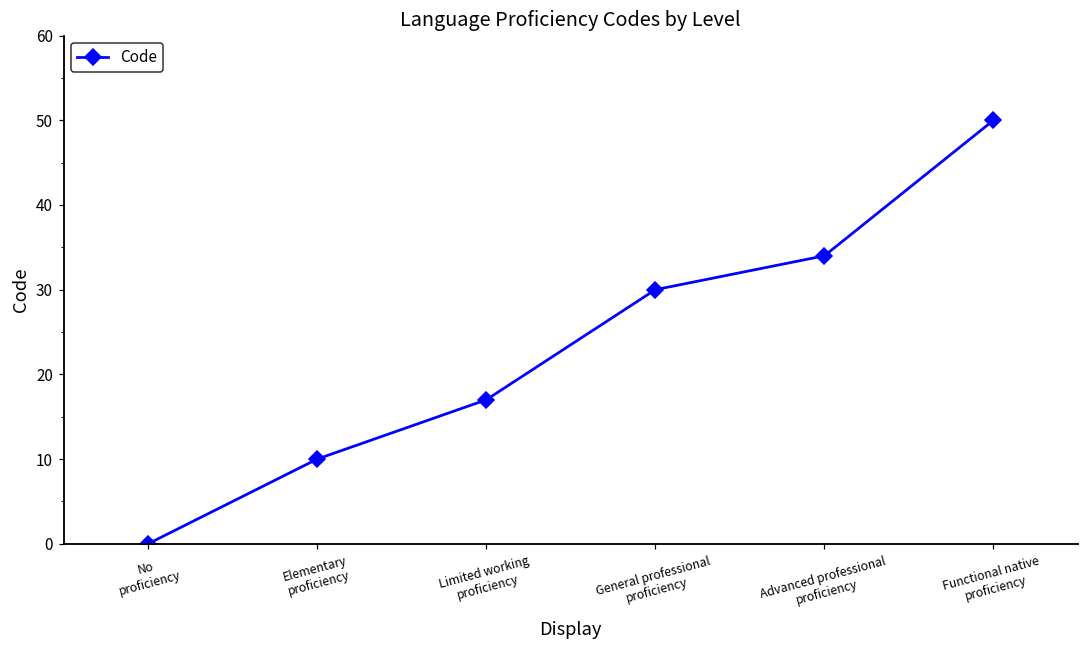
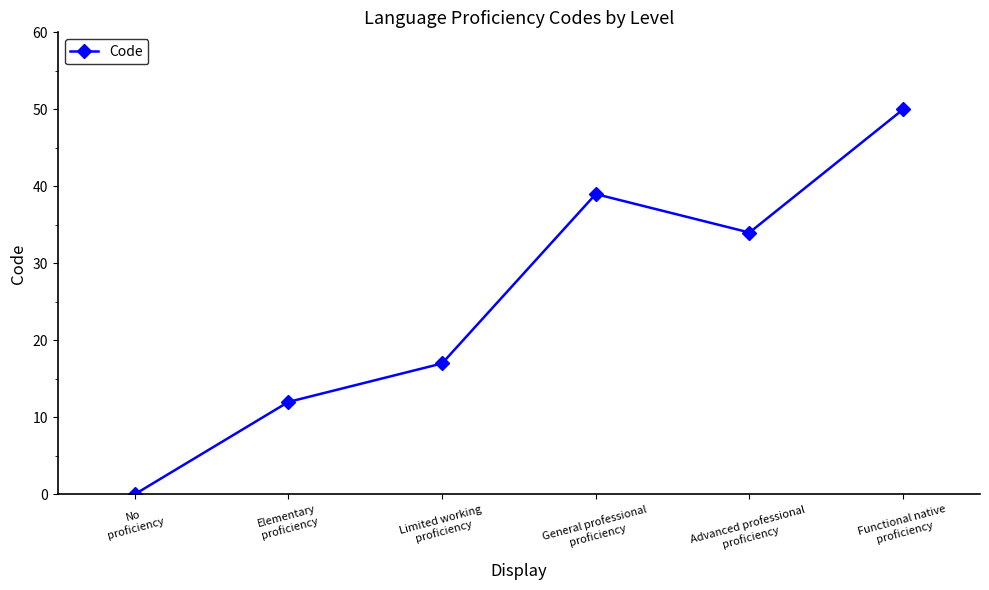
Elementary proficiency: 10 -> 12
General professional proficiency: 30 -> 39
